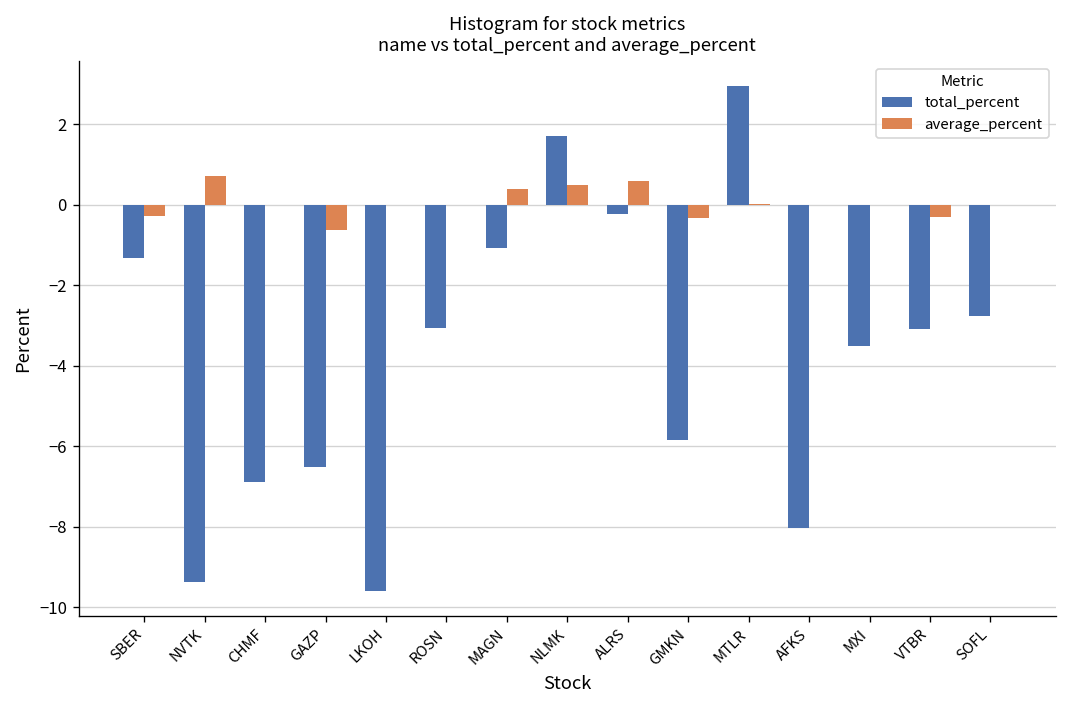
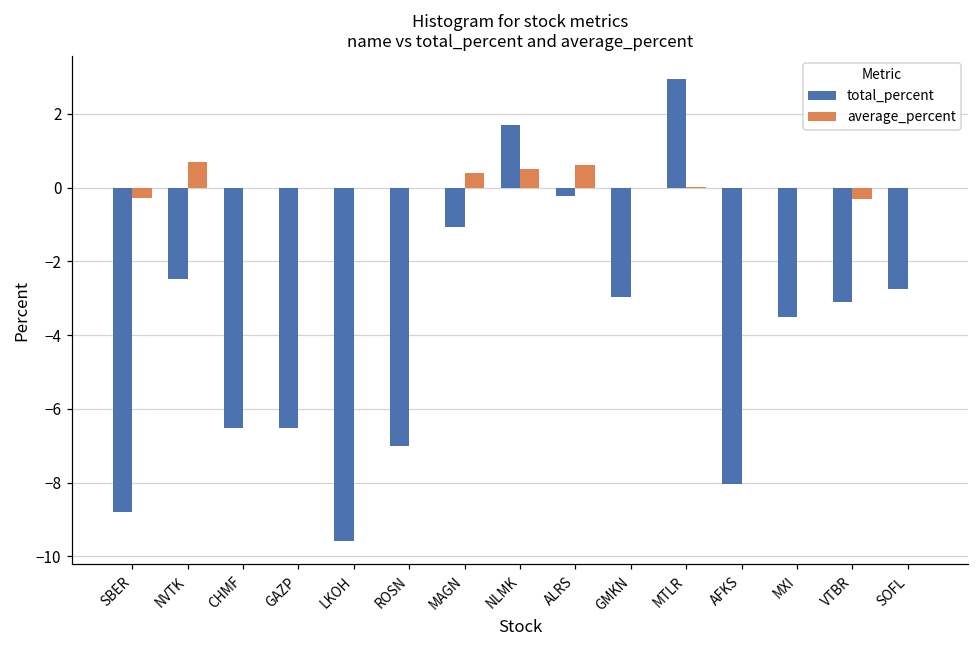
total_percent, SBER: -1.3 -> -8.8
total_percent, NVTK: -9.4 -> -2.5
total_percent, CHMF: -6.9 -> -6.5
average_percent, GAZP: -0.6 -> 0.0
total_percent, ROSN: -3.1 -> -7.0
total_percent, GMKN: -5.9 -> -3.0
average_percent, GMKN: -0.3 -> 0.0
